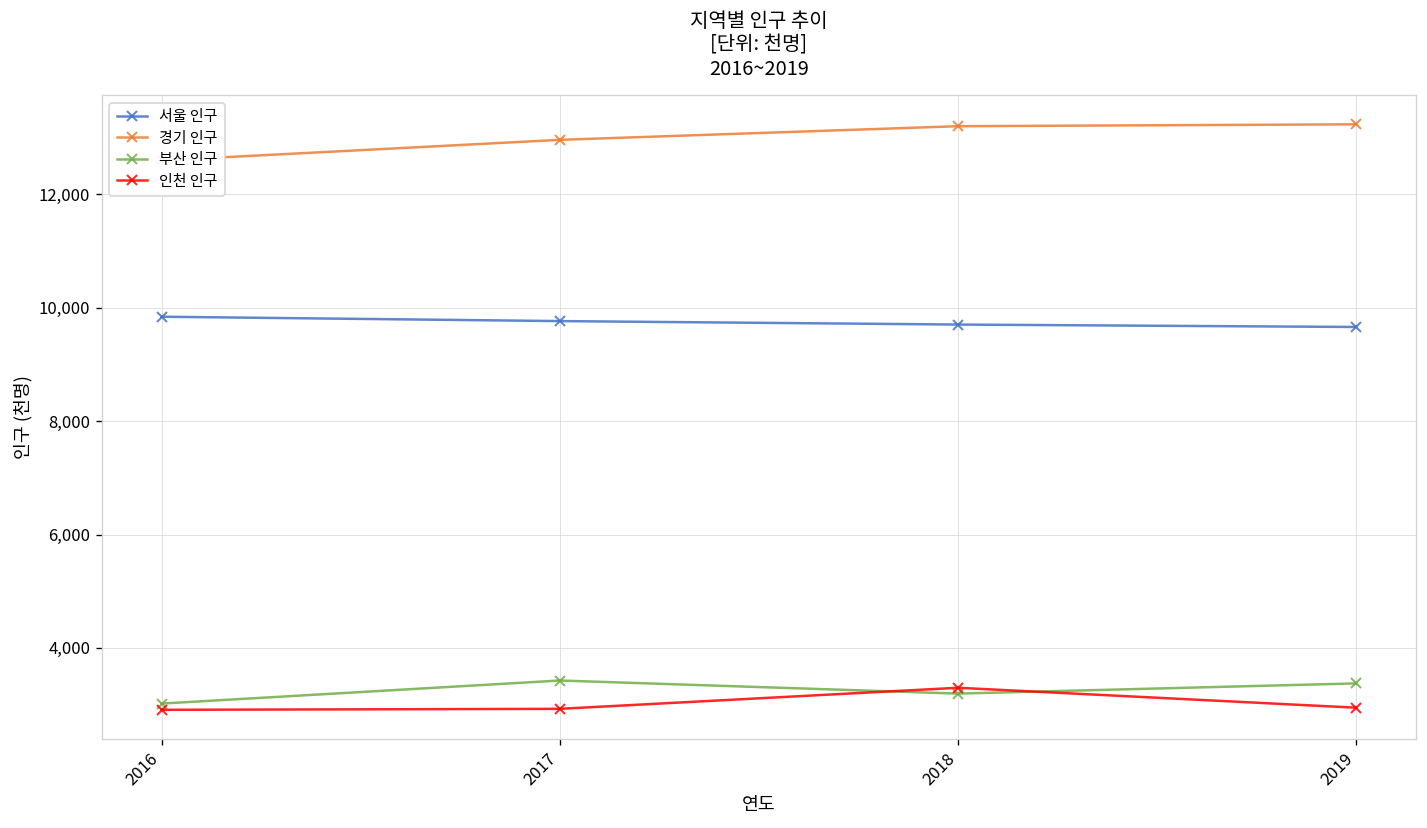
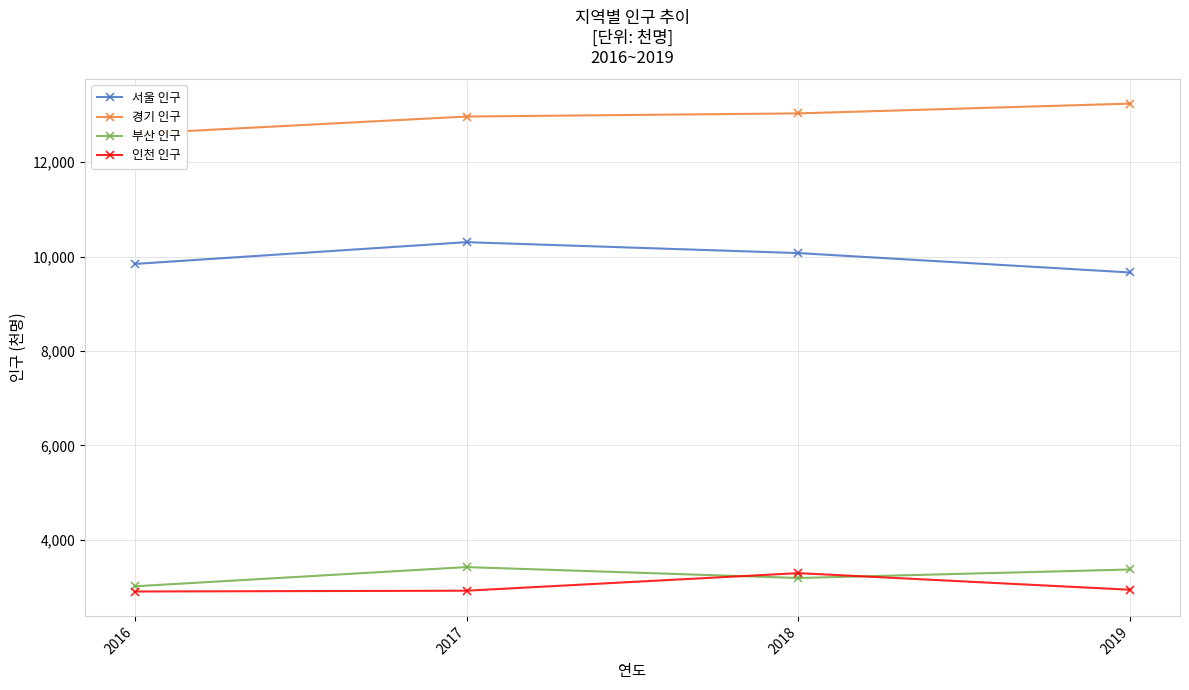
서울 인구, 2017: 9,800 -> 10,300
서울 인구, 2018: 9,700 -> 10,100
경기 인구, 2018: 13,200 -> 13,000
